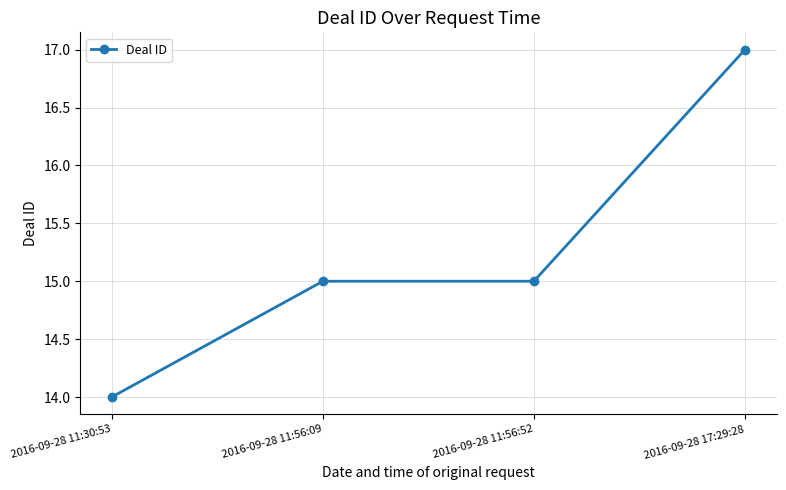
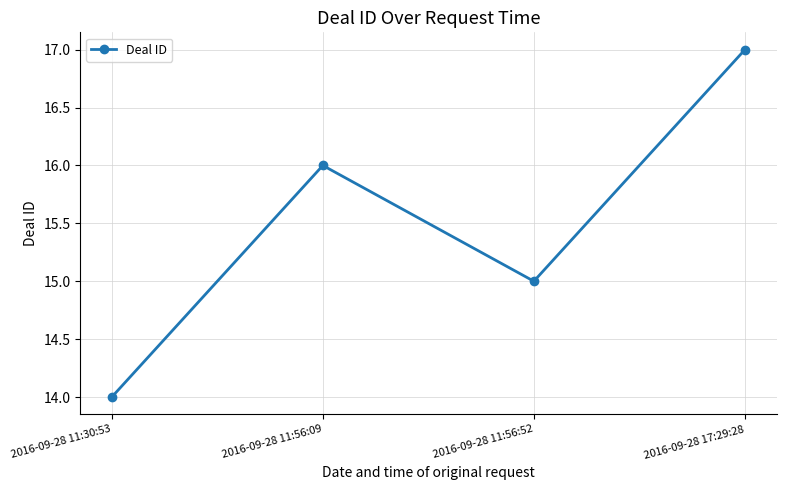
2016-09-28 11:56:09: 15 -> 16
